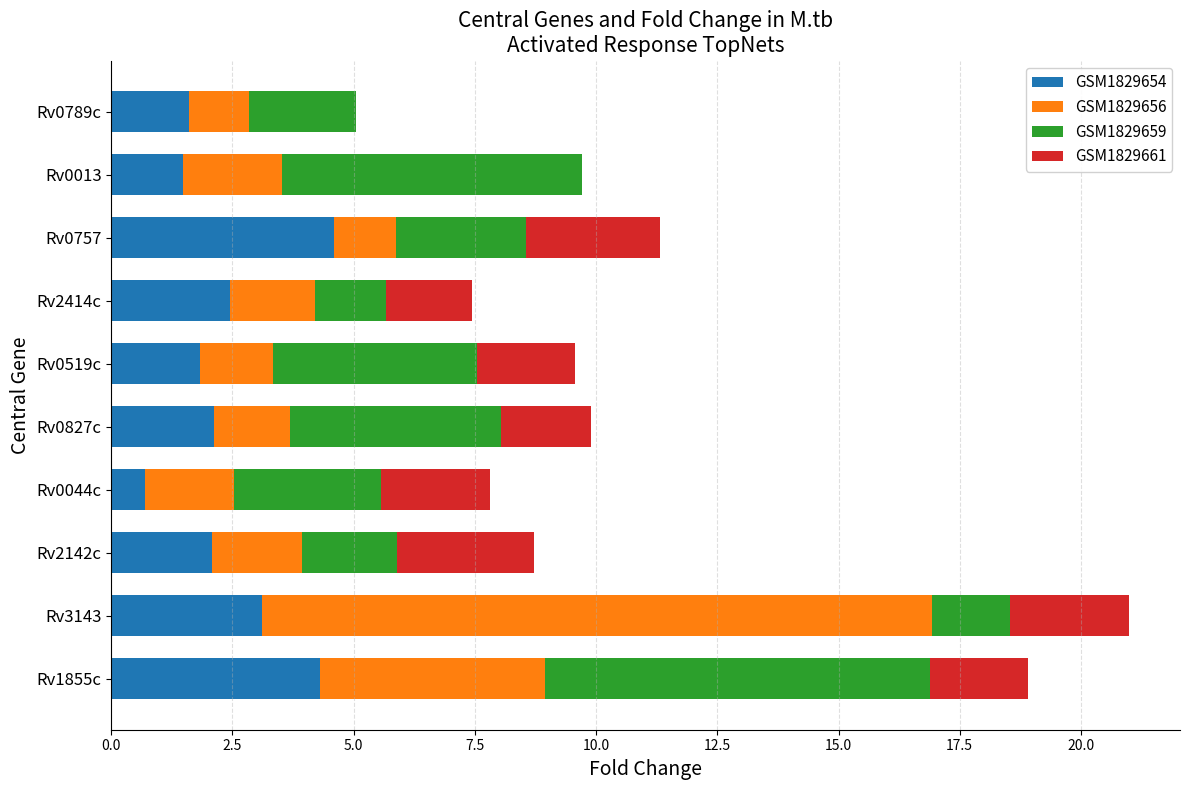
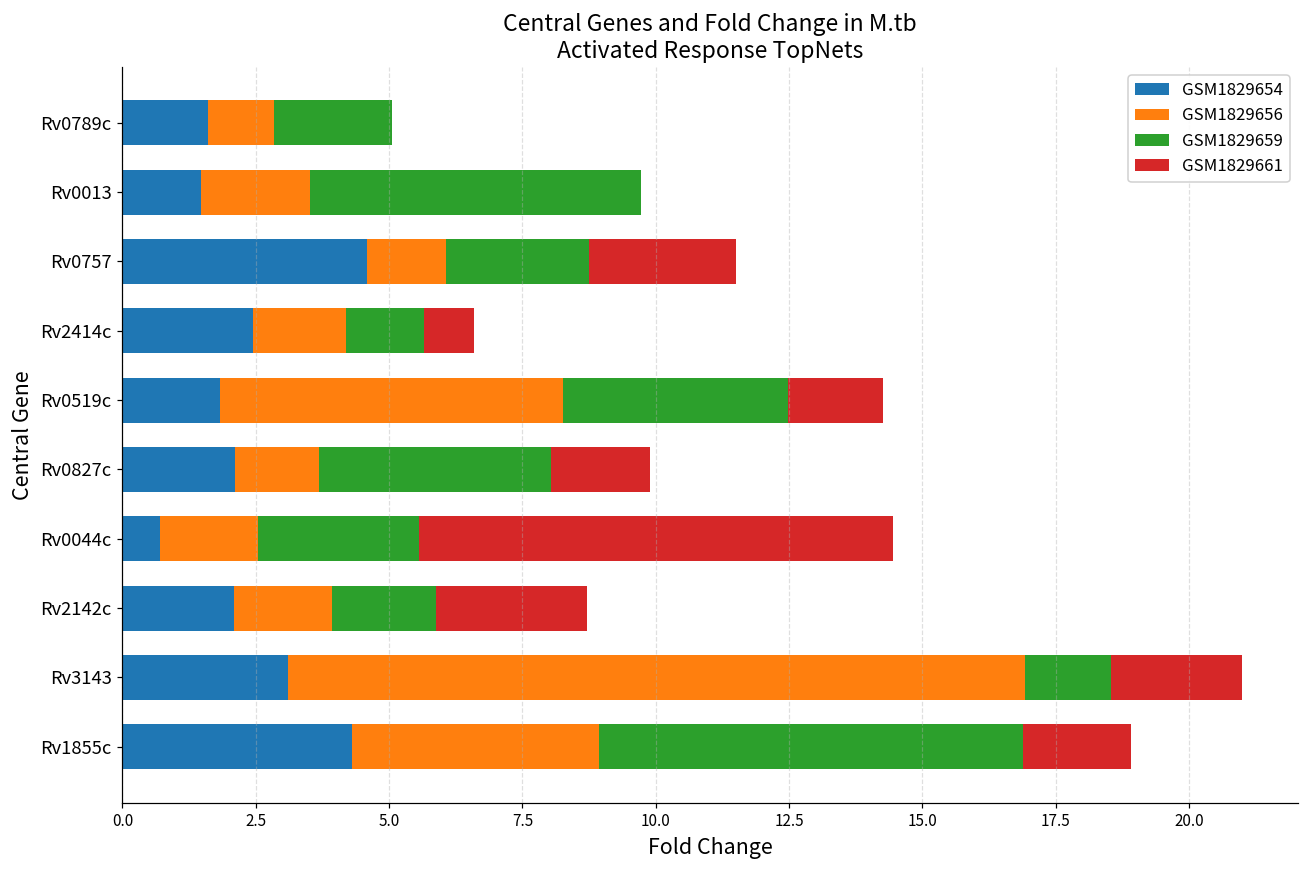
GSM1829656, Rv0757: 1.3 -> 1.5
GSM1829661, Rv2414c: 1.8 -> 0.9
GSM1829656, Rv0519c: 1.5 -> 6.4
GSM1829661, Rv0519c: 2.0 -> 1.8
GSM1829661, Rv0044c: 2.2 -> 8.9
